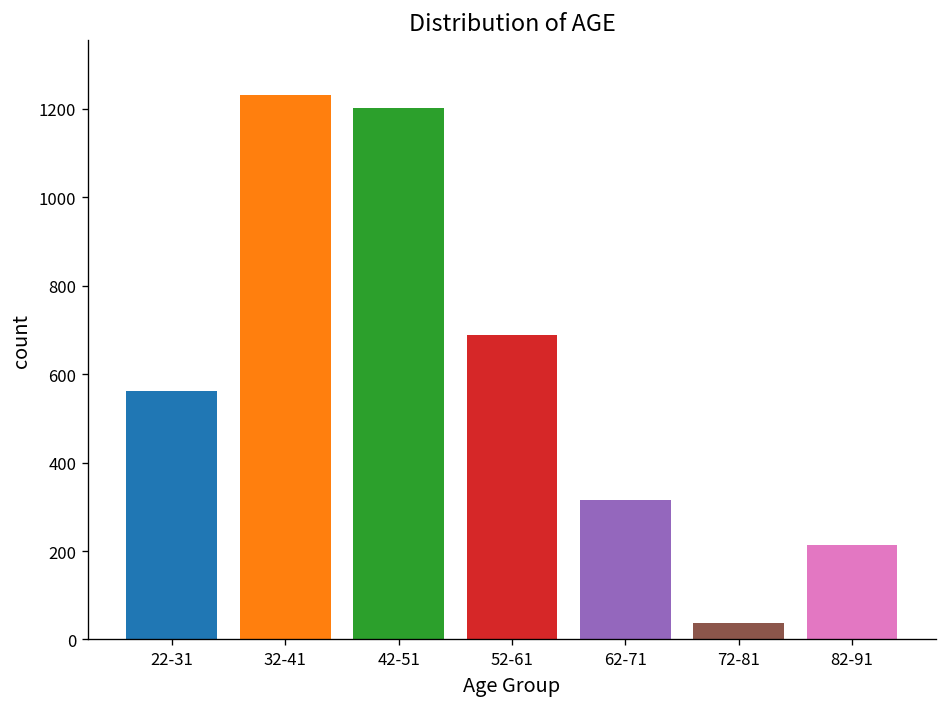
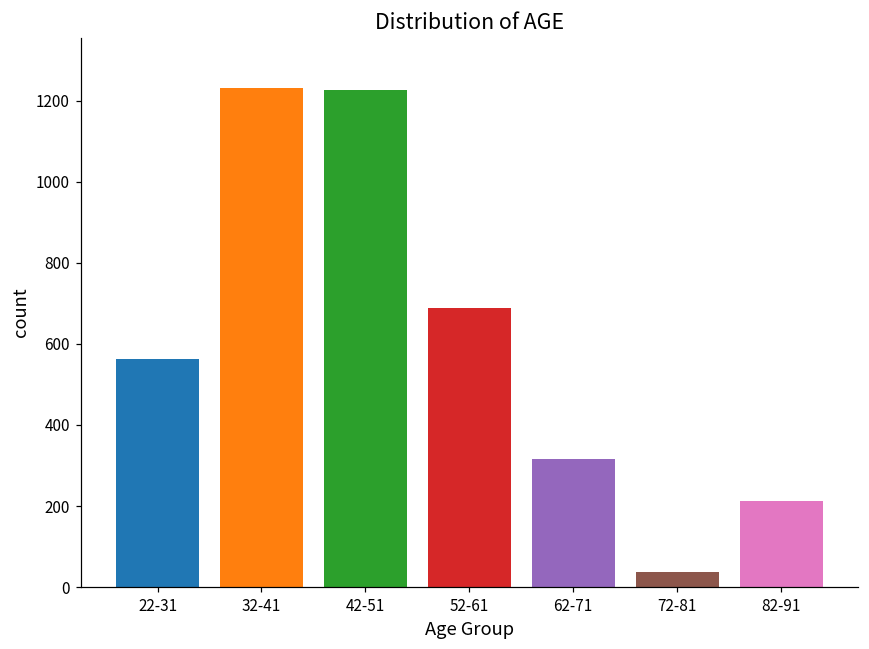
42-51: 1200 -> 1230
